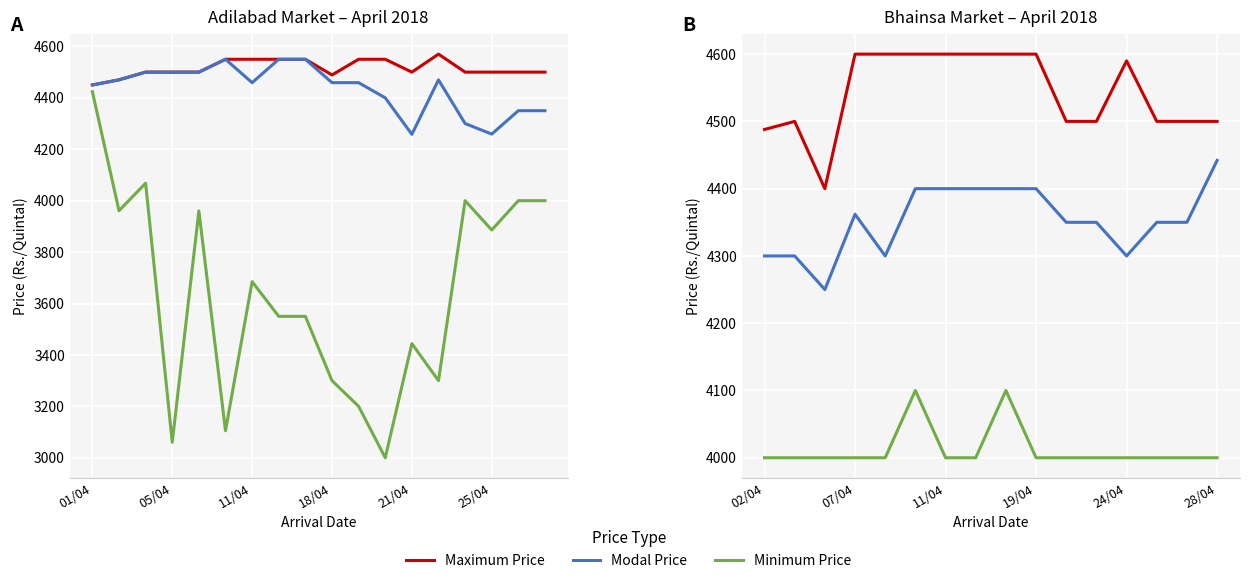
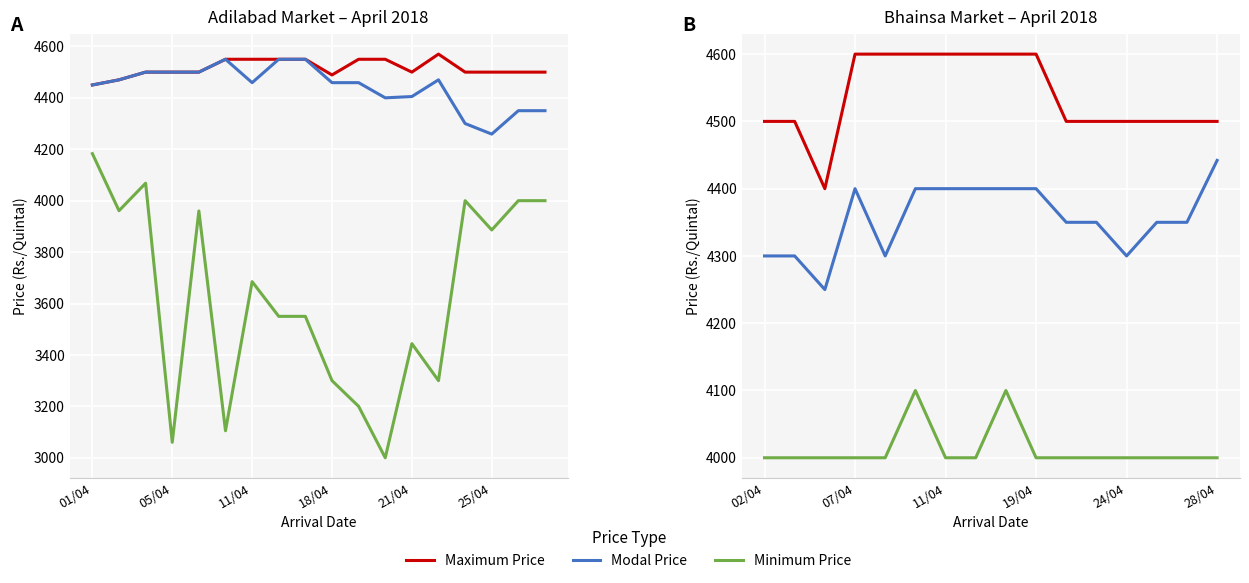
Adilabad Market – April 2018, Minimum Price, 01/04: 4420 -> 4180
Adilabad Market – April 2018, Modal Price, 21/04: 4260 -> 4410
Bhainsa Market – April 2018, Maximum Price, 02/04: 4490 -> 4500
Bhainsa Market – April 2018, Modal Price, 07/04: 4360 -> 4400
Bhainsa Market – April 2018, Maximum Price, 24/04: 4590 -> 4500
